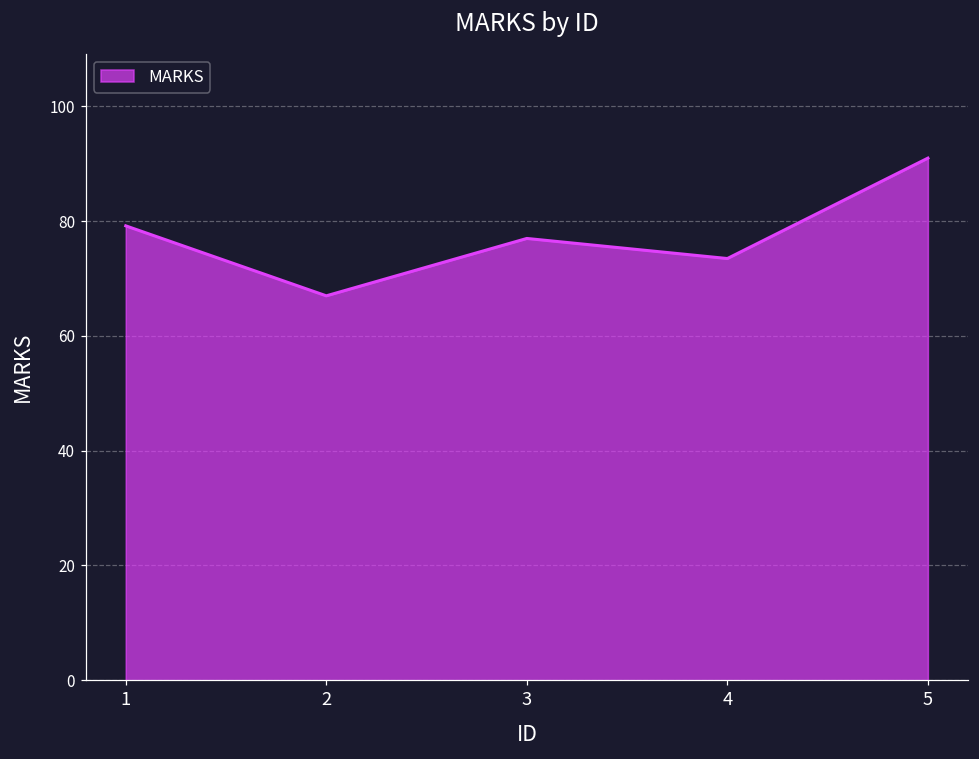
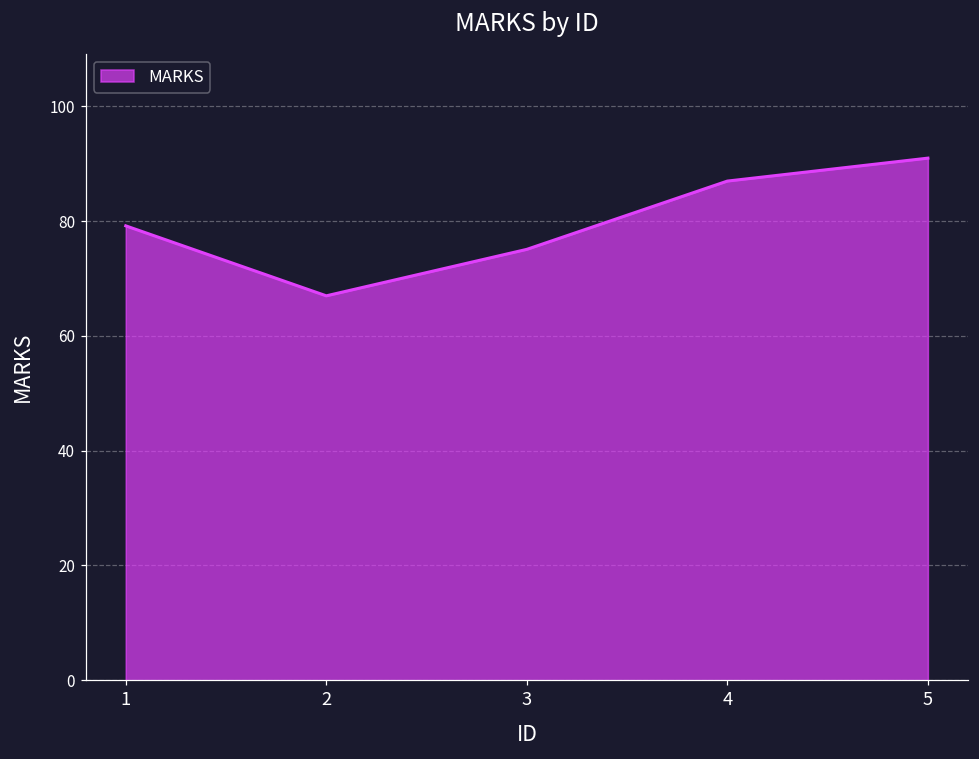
3: 77 -> 75
4: 74 -> 87
